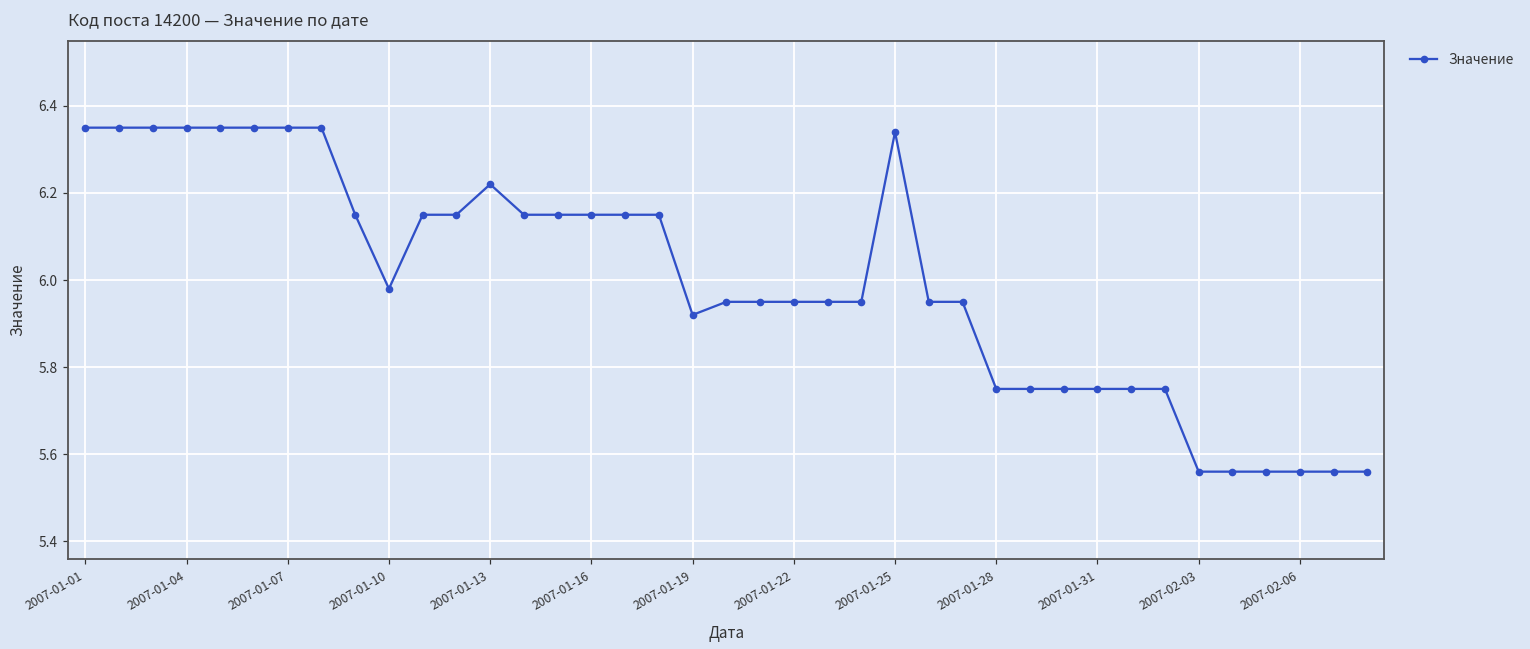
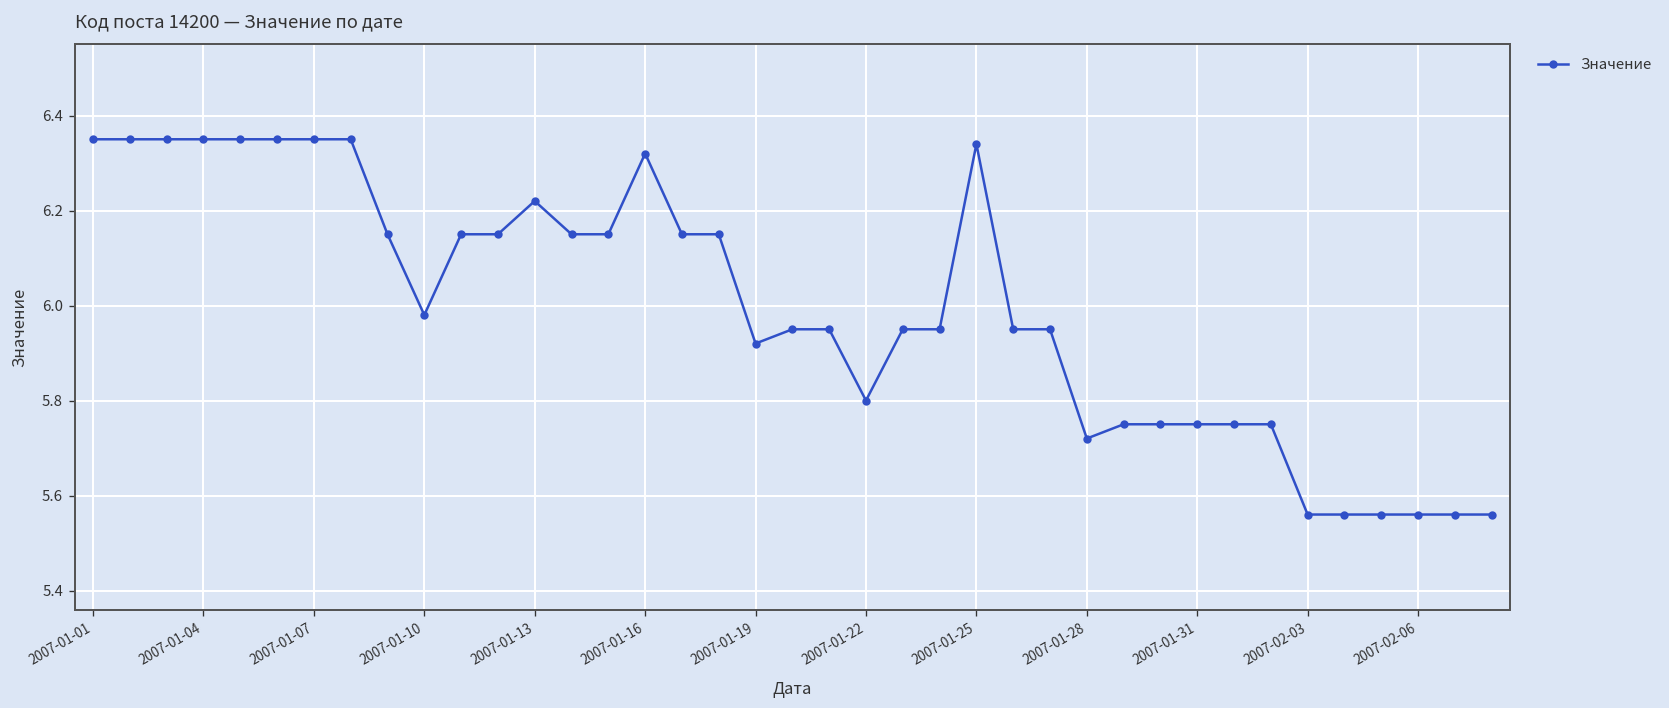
2007-01-16: 6.15 -> 6.32
2007-01-22: 5.95 -> 5.80
2007-01-28: 5.75 -> 5.72
